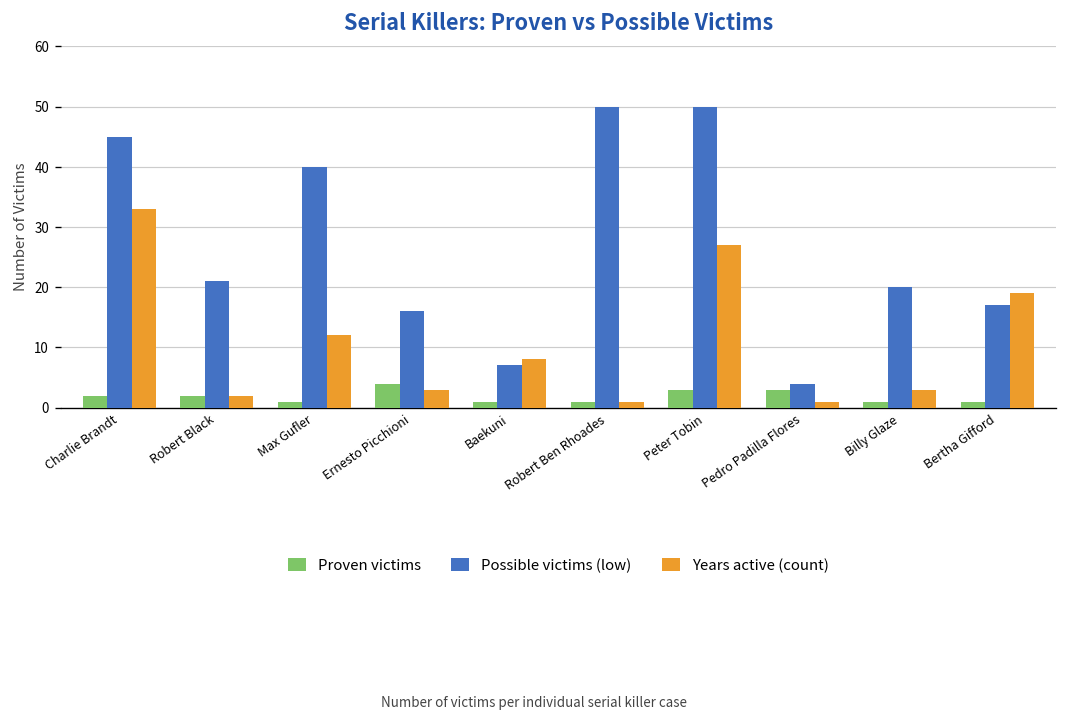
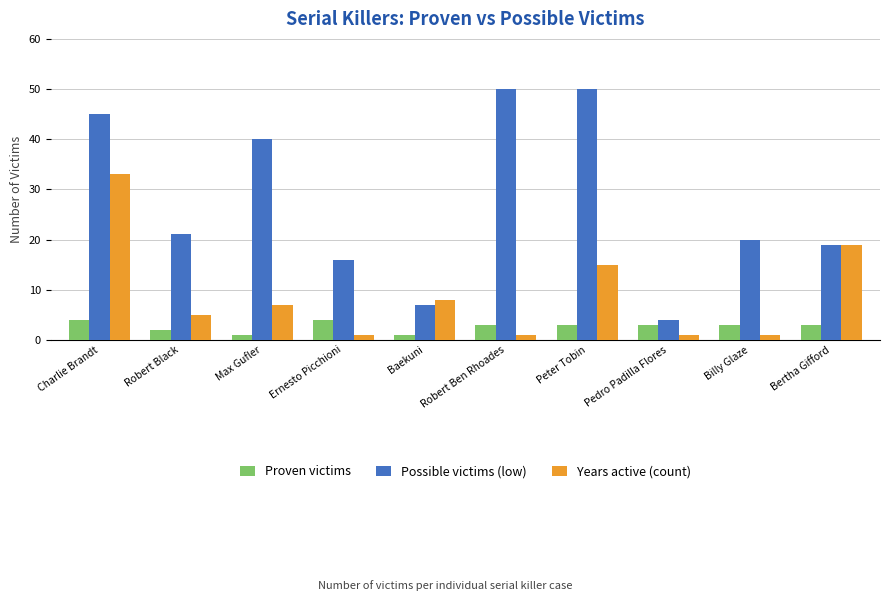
Proven victims, Charlie Brandt: 2 -> 4
Years active (count), Robert Black: 2 -> 5
Years active (count), Max Gufler: 12 -> 7
Years active (count), Ernesto Picchioni: 3 -> 1
Proven victims, Robert Ben Rhoades: 1 -> 3
Years active (count), Peter Tobin: 27 -> 15
Proven victims, Billy Glaze: 1 -> 3
Years active (count), Billy Glaze: 3 -> 1
Proven victims, Bertha Gifford: 1 -> 3
Possible victims (low), Bertha Gifford: 17 -> 19
